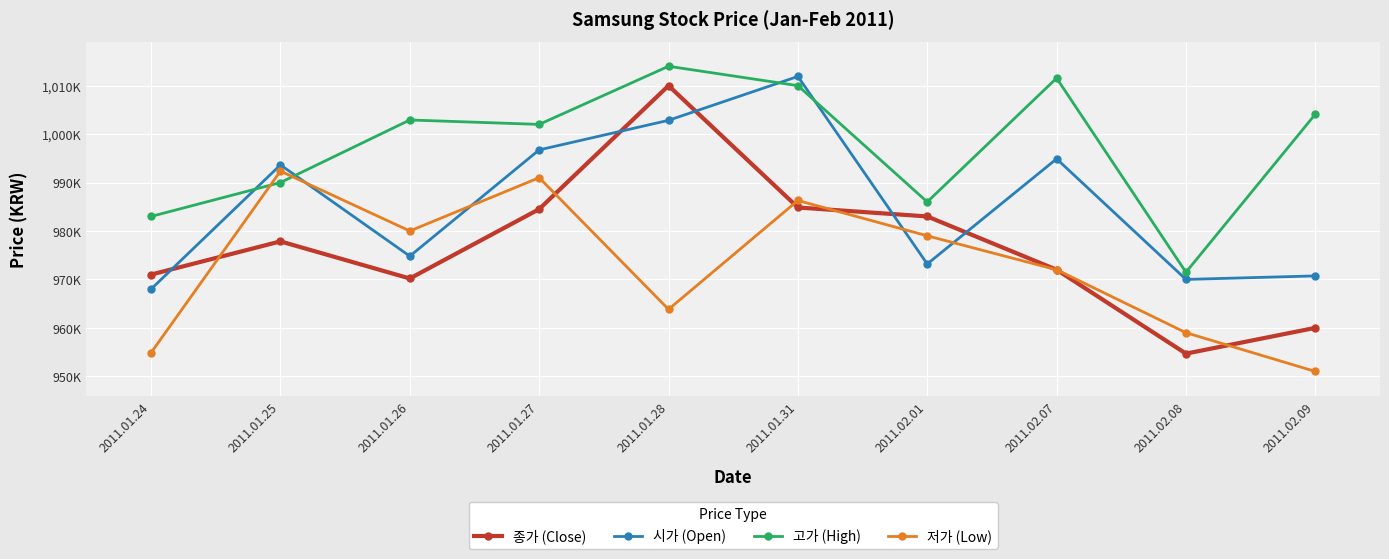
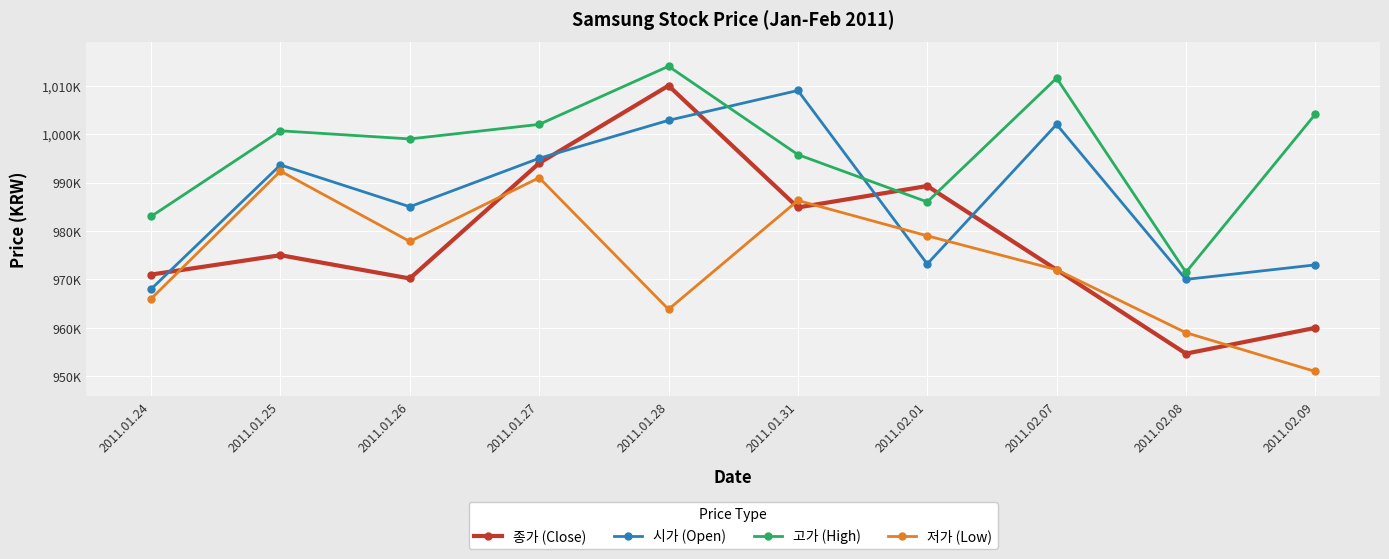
저가 (Low), 2011.01.24: 955,000 -> 966,000
종가 (Close), 2011.01.25: 978,000 -> 975,000
고가 (High), 2011.01.25: 990,000 -> 1,001,000
시가 (Open), 2011.01.26: 975,000 -> 985,000
고가 (High), 2011.01.26: 1,003,000 -> 999,000
저가 (Low), 2011.01.26: 980,000 -> 978,000
종가 (Close), 2011.01.27: 985,000 -> 994,000
시가 (Open), 2011.01.27: 997,000 -> 995,000
시가 (Open), 2011.01.31: 1,012,000 -> 1,009,000
고가 (High), 2011.01.31: 1,010,000 -> 996,000
종가 (Close), 2011.02.01: 983,000 -> 989,000
시가 (Open), 2011.02.07: 995,000 -> 1,002,000
시가 (Open), 2011.02.09: 971,000 -> 973,000
